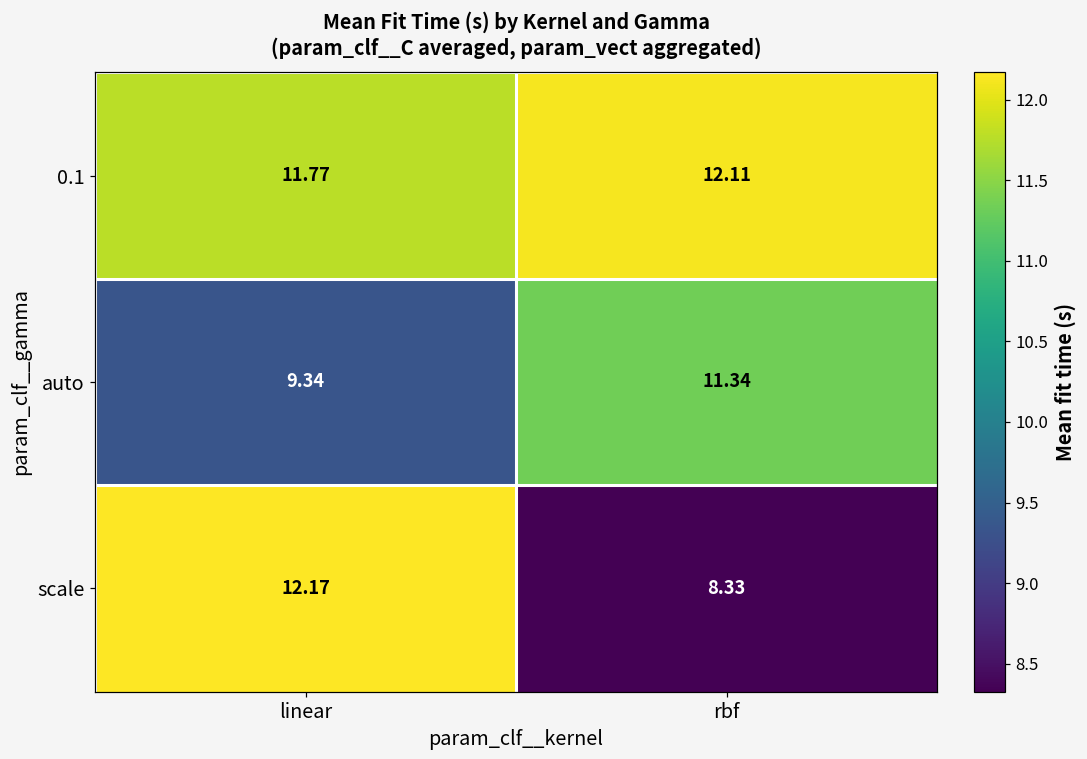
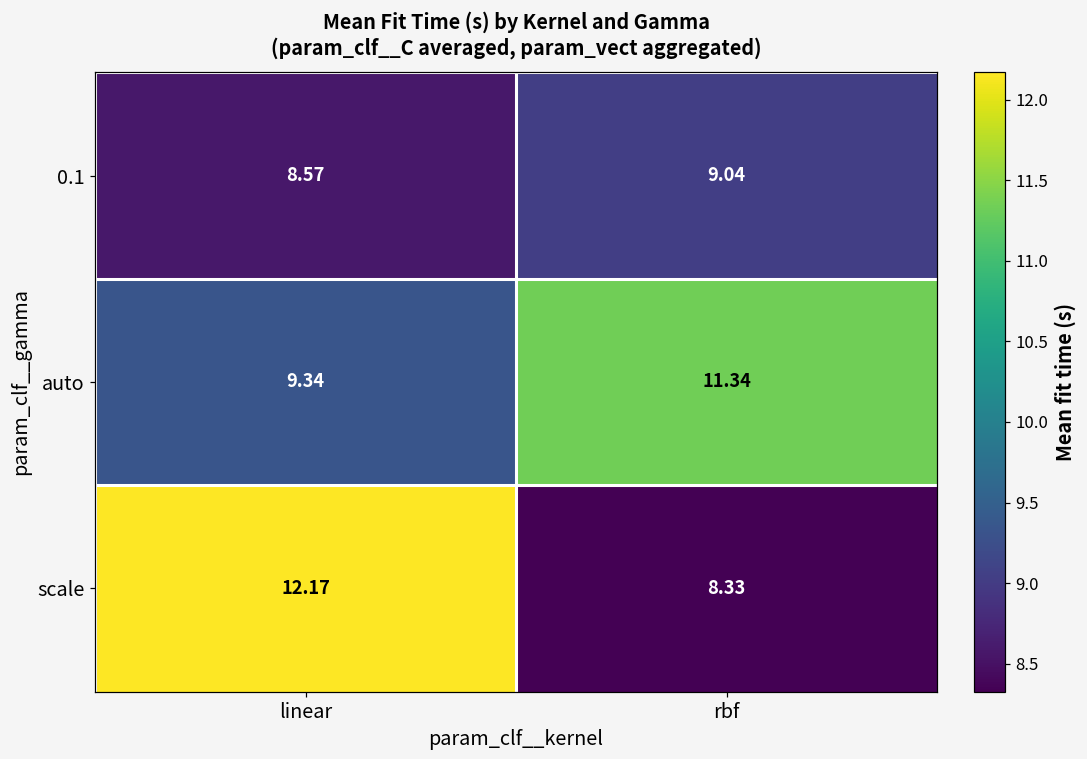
0.1, linear: 11.77 -> 8.57
0.1, rbf: 12.11 -> 9.04
